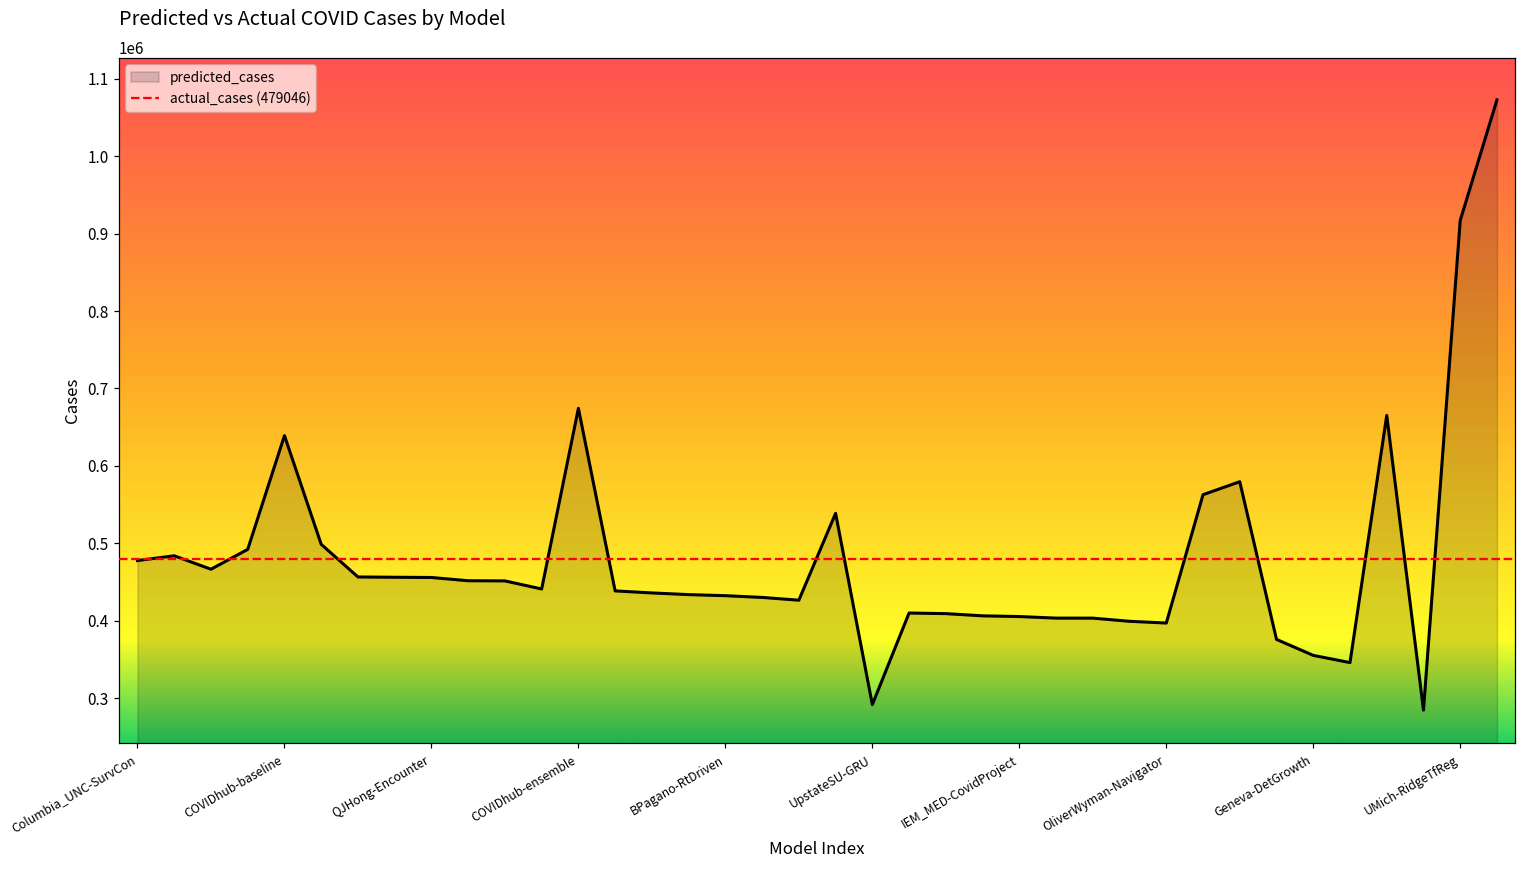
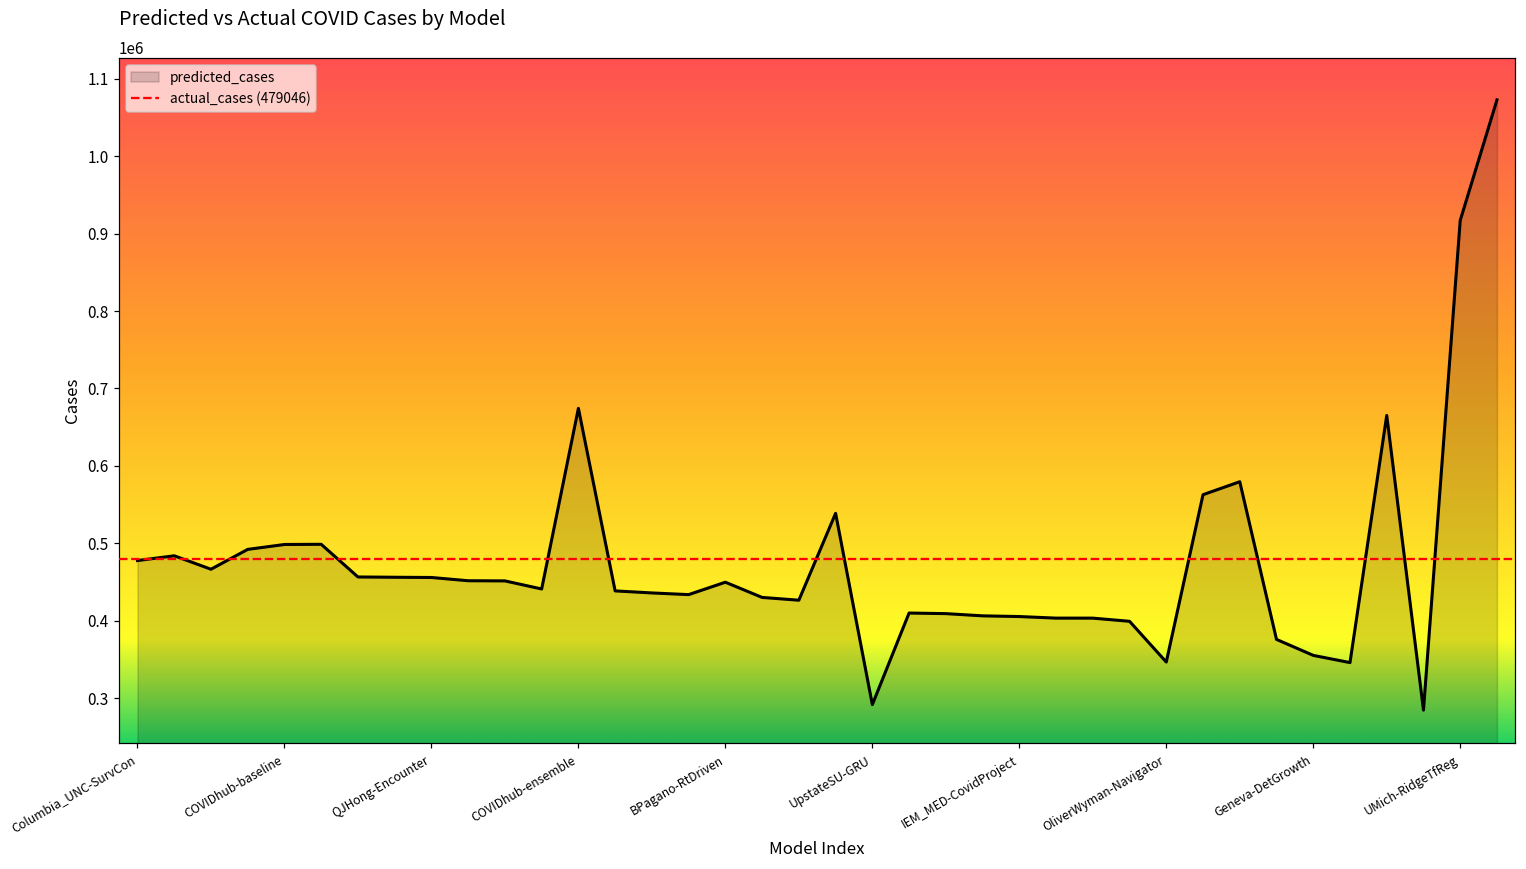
predicted_cases, COVIDhub-baseline: 640000 -> 500000
predicted_cases, BPagano-RtDriven: 430000 -> 450000
predicted_cases, OliverWyman-Navigator: 400000 -> 350000
